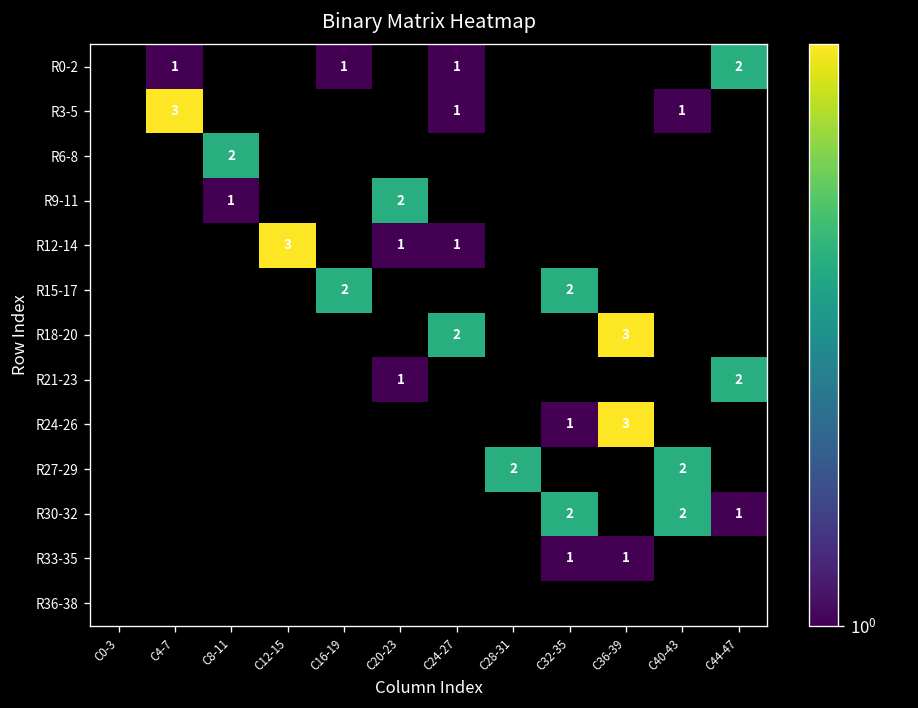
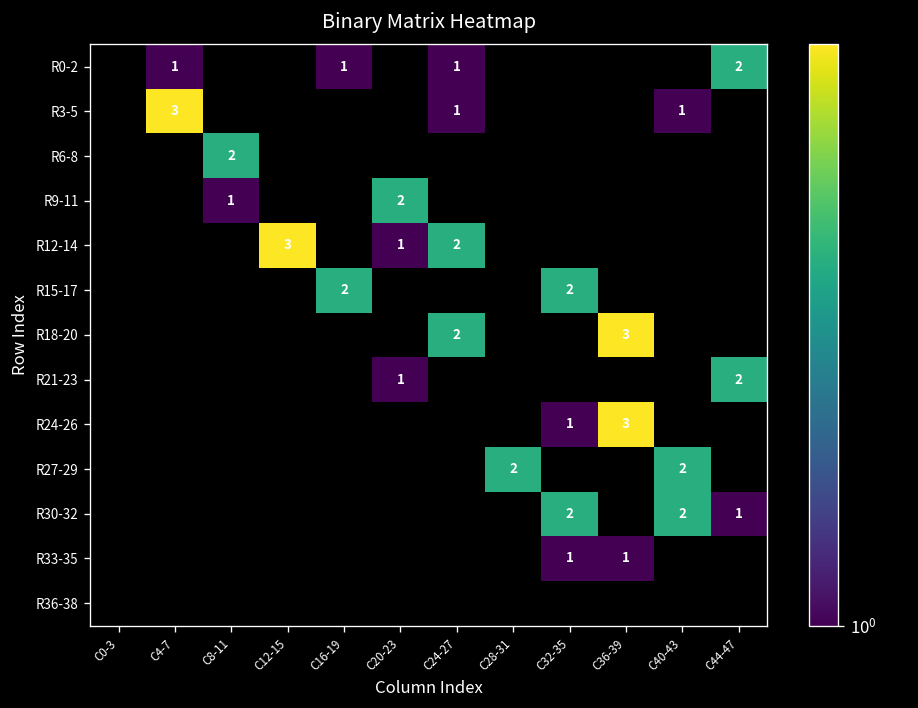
R12-14, C24-27: 1 -> 2
